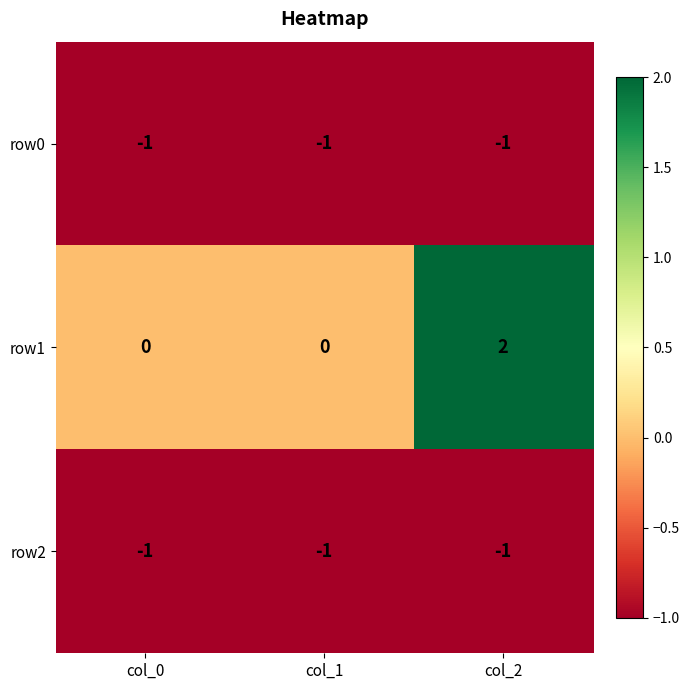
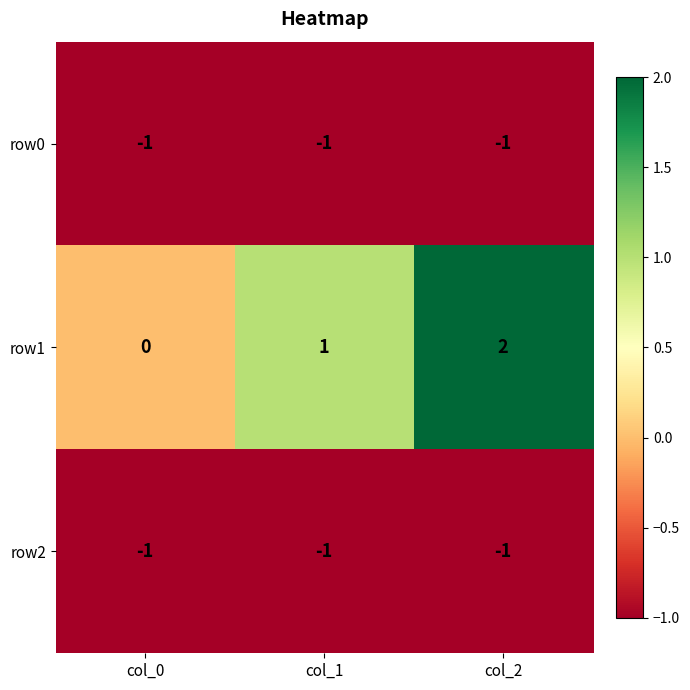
row1, col_1: 0 -> 1
